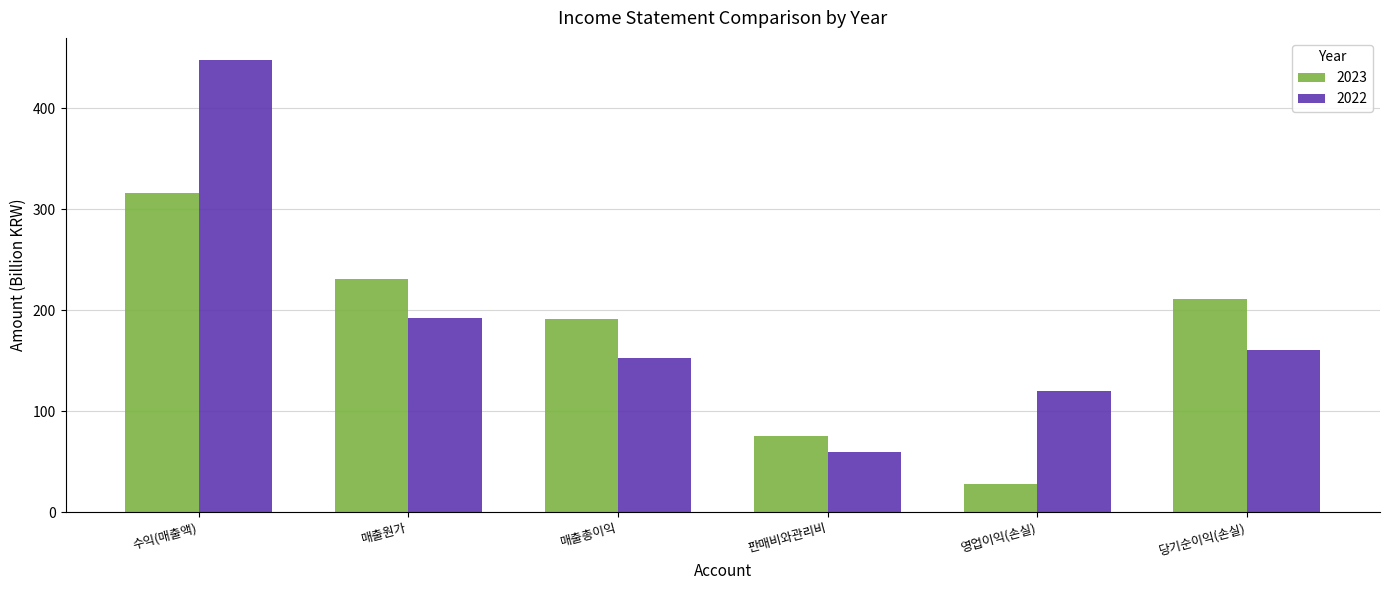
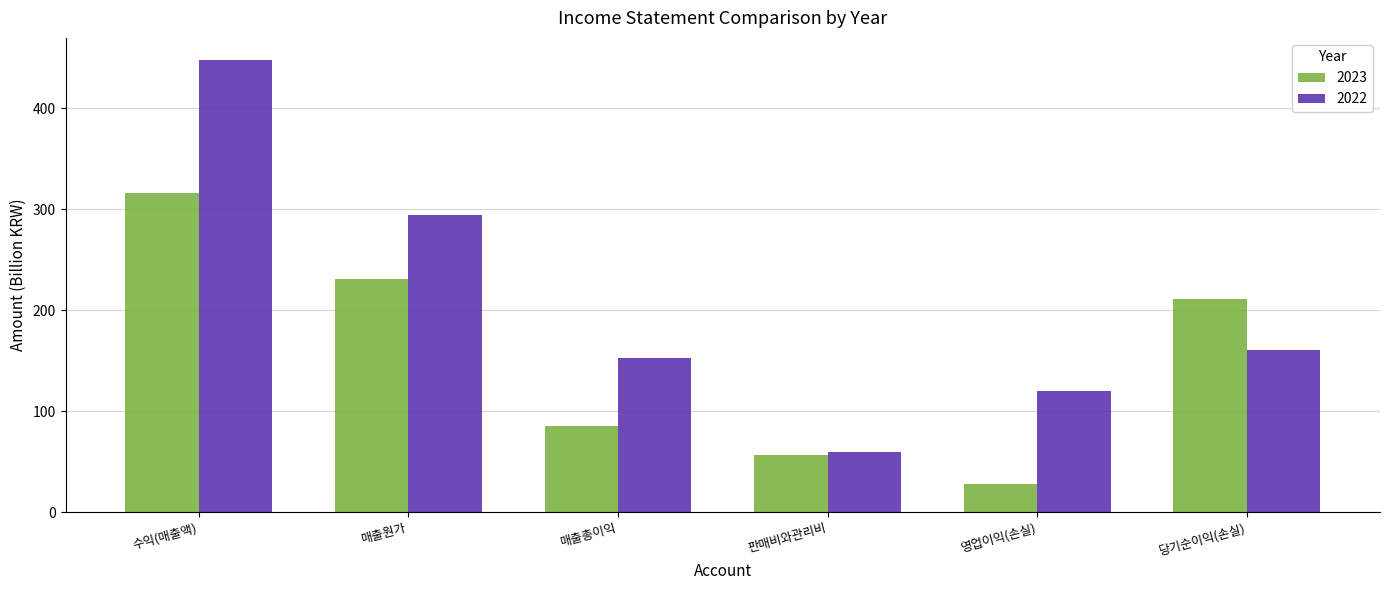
2022, 매출원가: 192 -> 294
2023, 매출총이익: 191 -> 85
2023, 판매비와관리비: 76 -> 57
